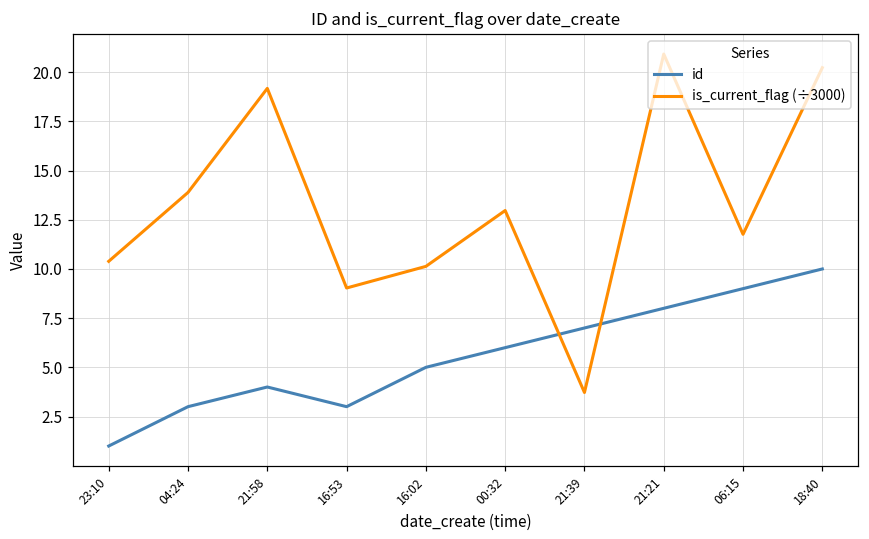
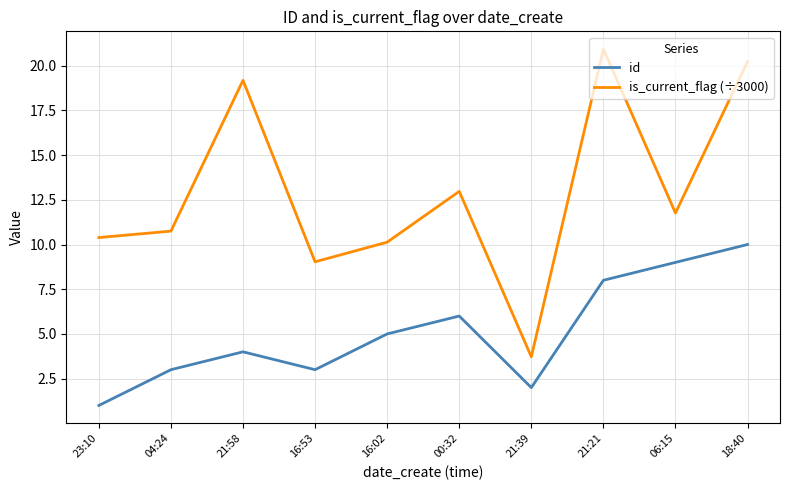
is_current_flag (÷3000), 04:24: 13.9 -> 10.7
id, 21:39: 7 -> 2
